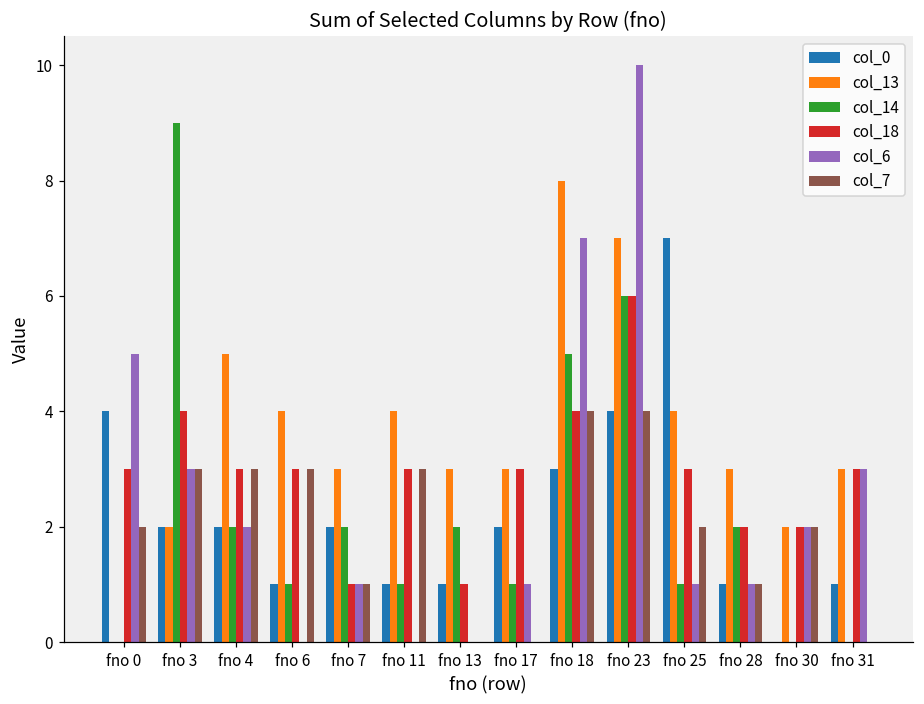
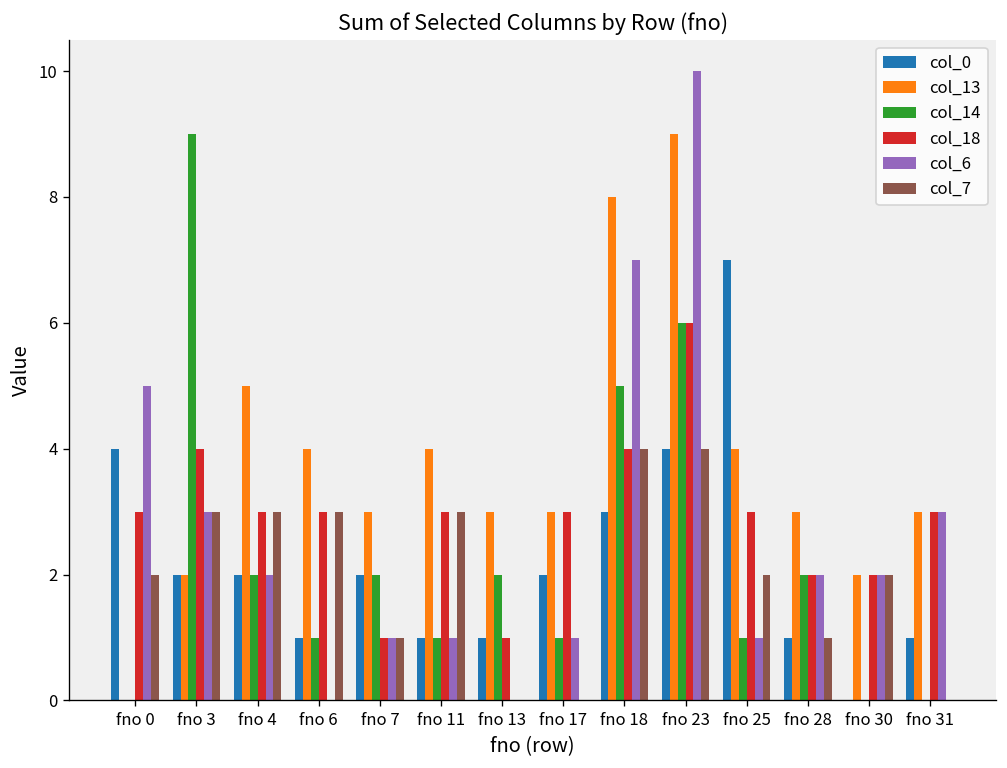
col_6, fno 11: 0 -> 1
col_13, fno 23: 7 -> 9
col_6, fno 28: 1 -> 2
